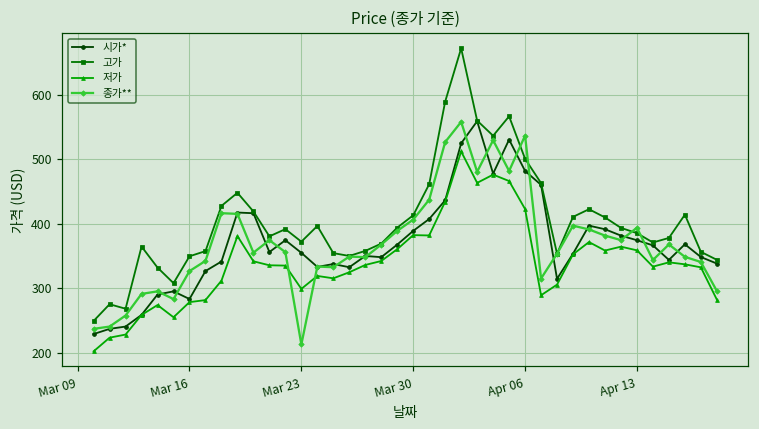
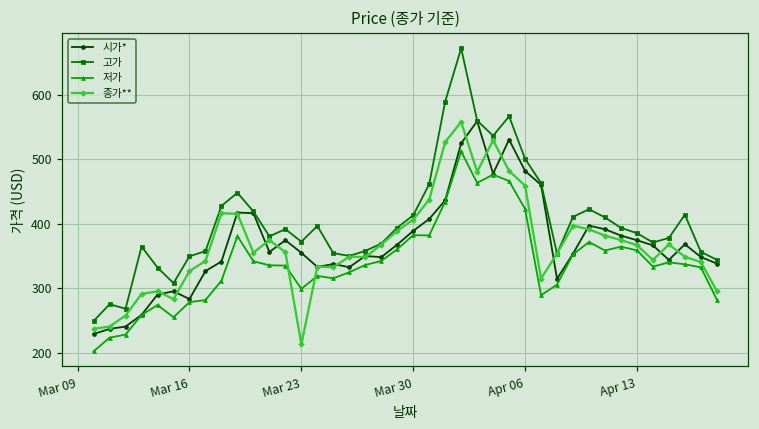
종가**, Apr 06: 540 -> 460
종가**, Apr 13: 390 -> 370
